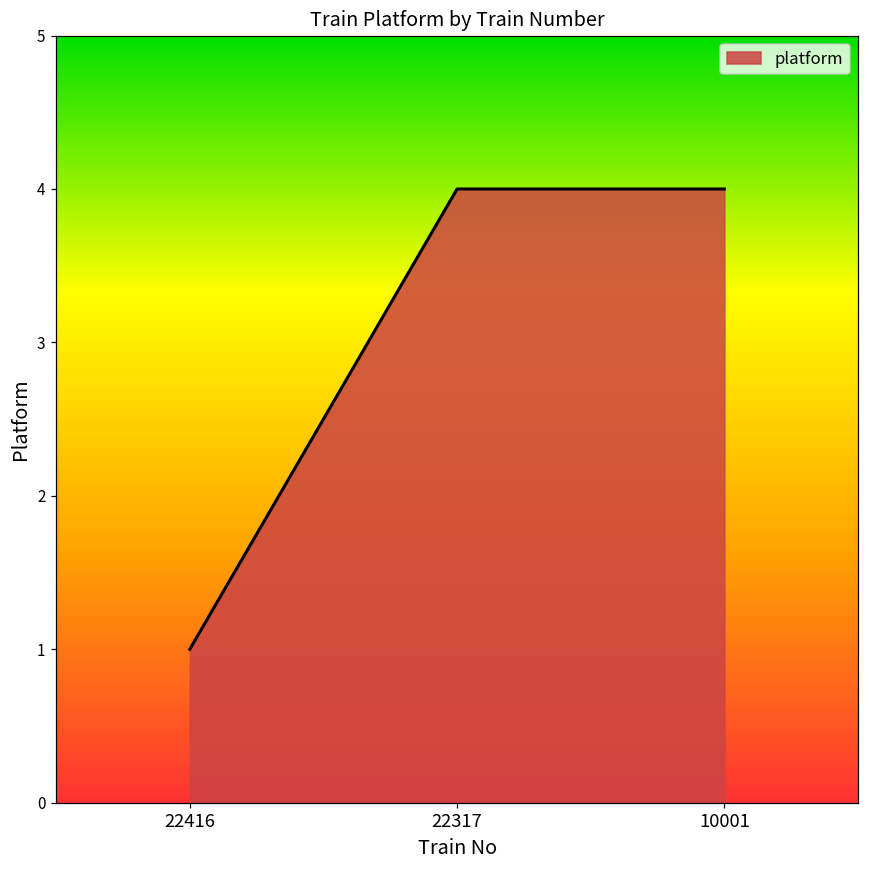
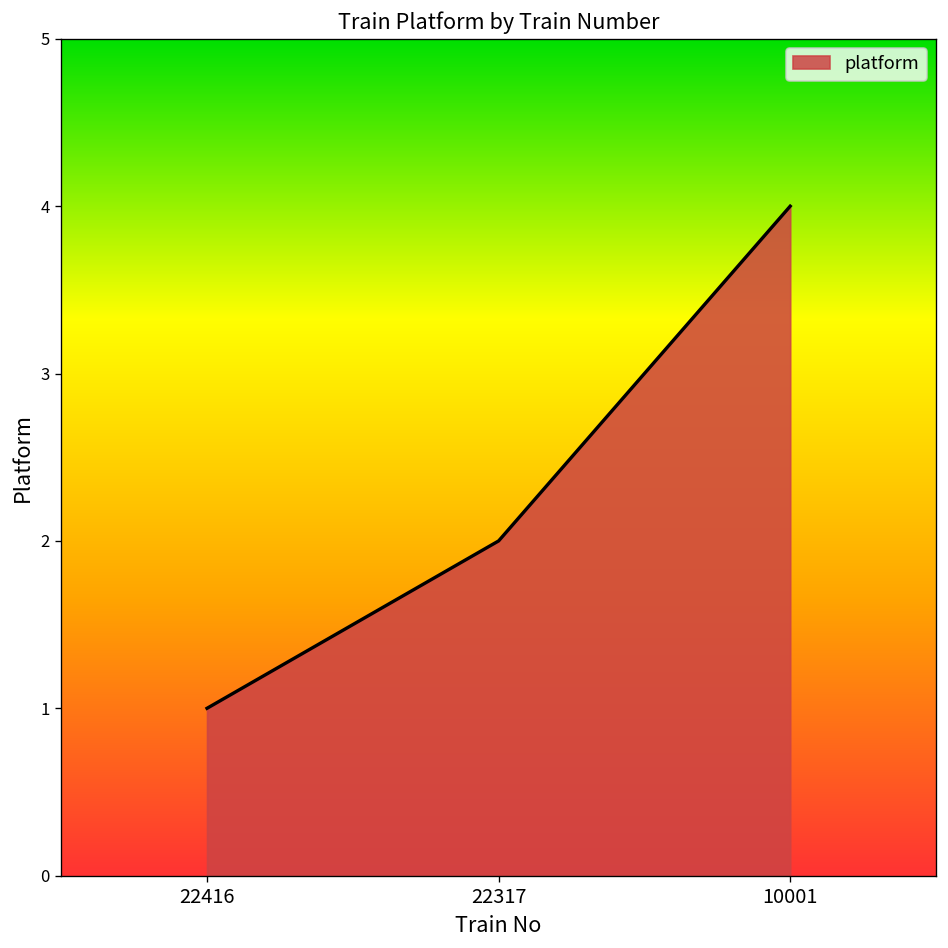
22317: 4 -> 2
